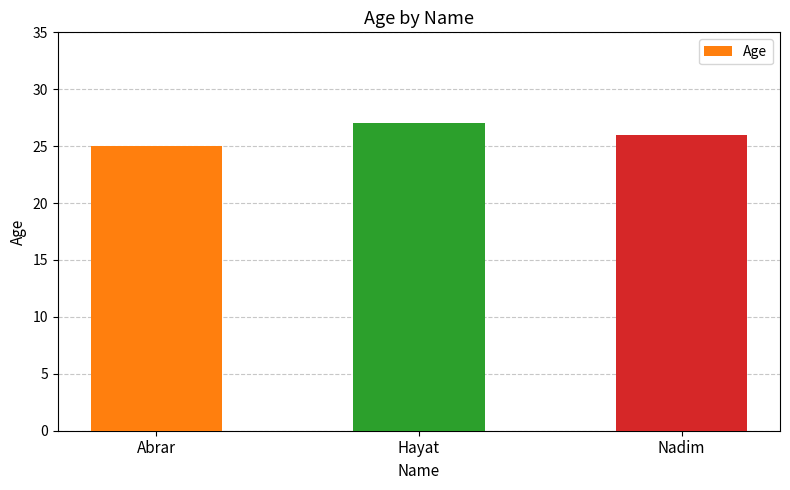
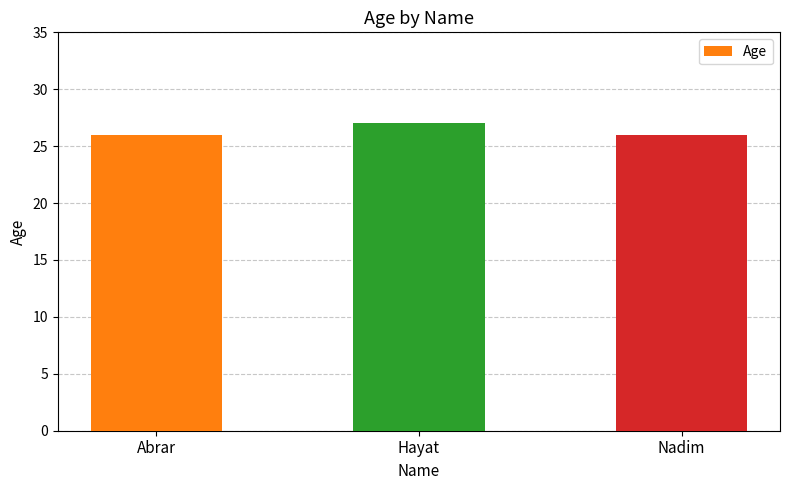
Abrar: 25 -> 26
